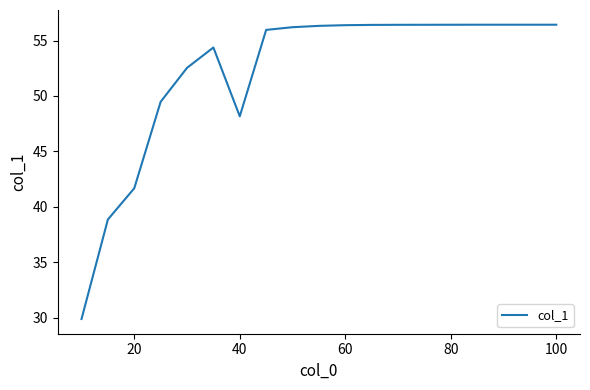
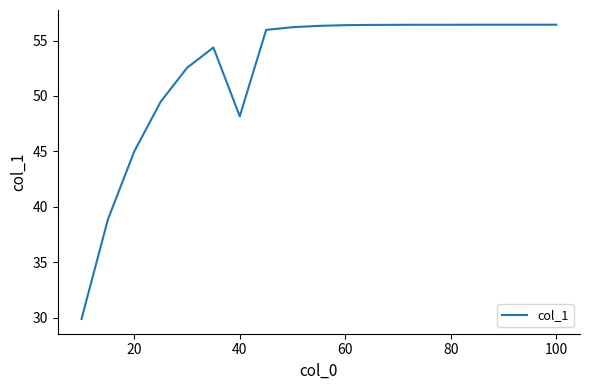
20: 41.7 -> 45.0
